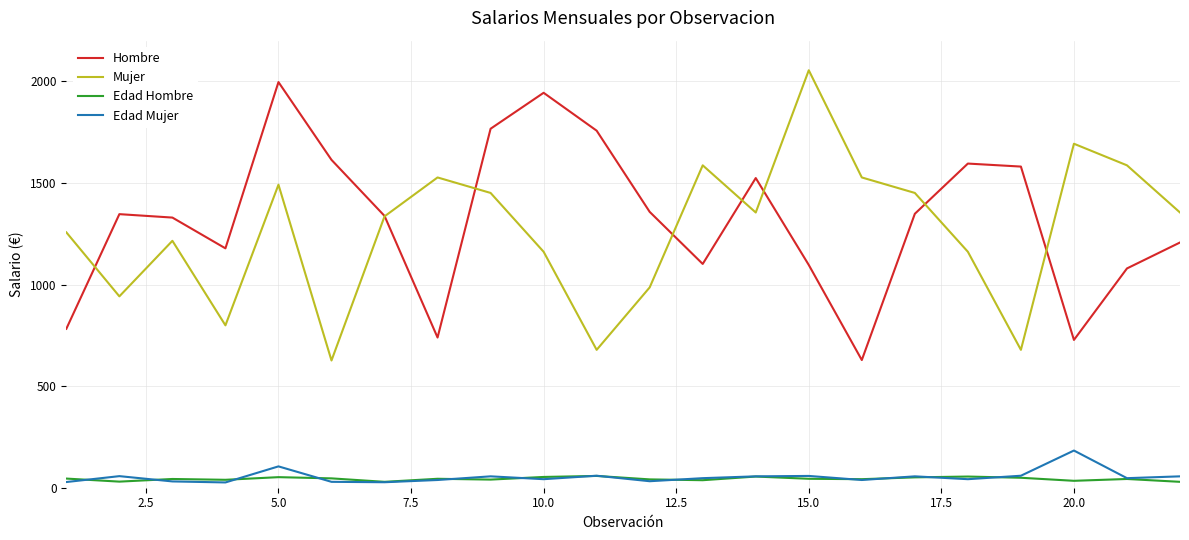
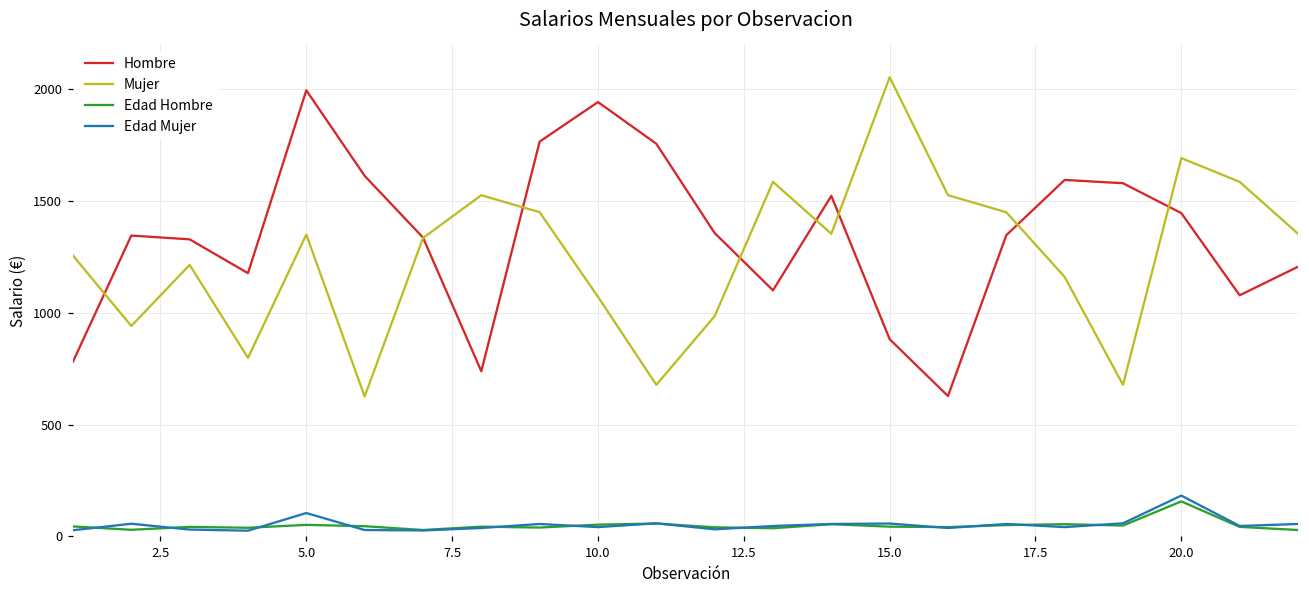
Mujer, 5.0: 1490 -> 1350
Mujer, 10.0: 1160 -> 1070
Hombre, 15.0: 1100 -> 880
Hombre, 20.0: 730 -> 1450
Edad Hombre, 20.0: 30 -> 160
